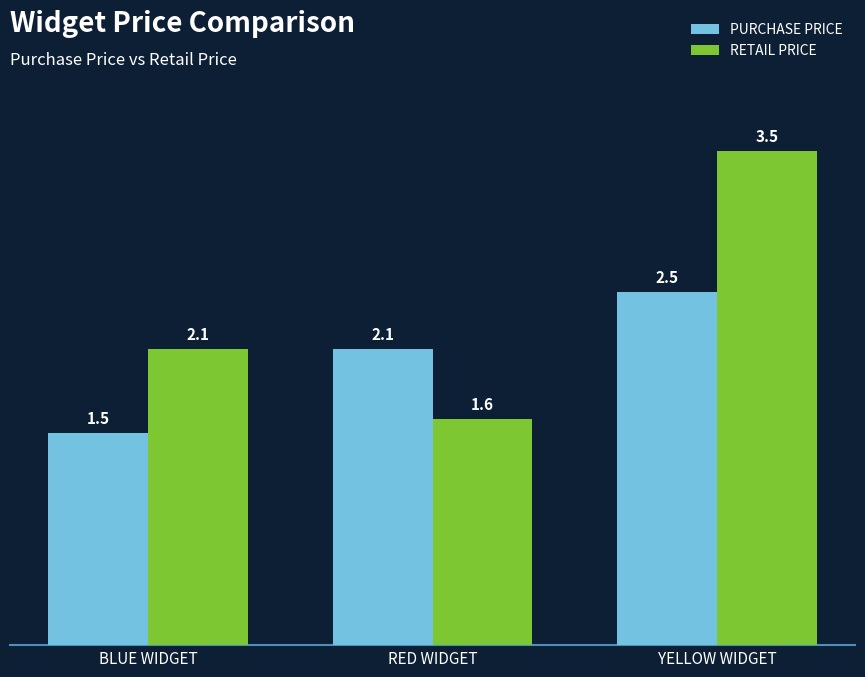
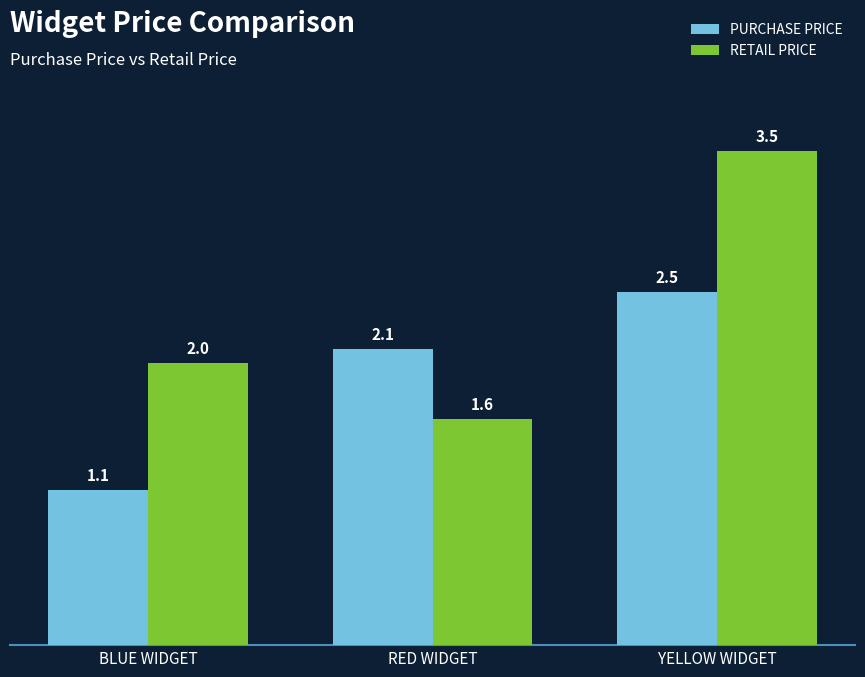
PURCHASE PRICE, BLUE WIDGET: 1.5 -> 1.1
RETAIL PRICE, BLUE WIDGET: 2.1 -> 2.0
